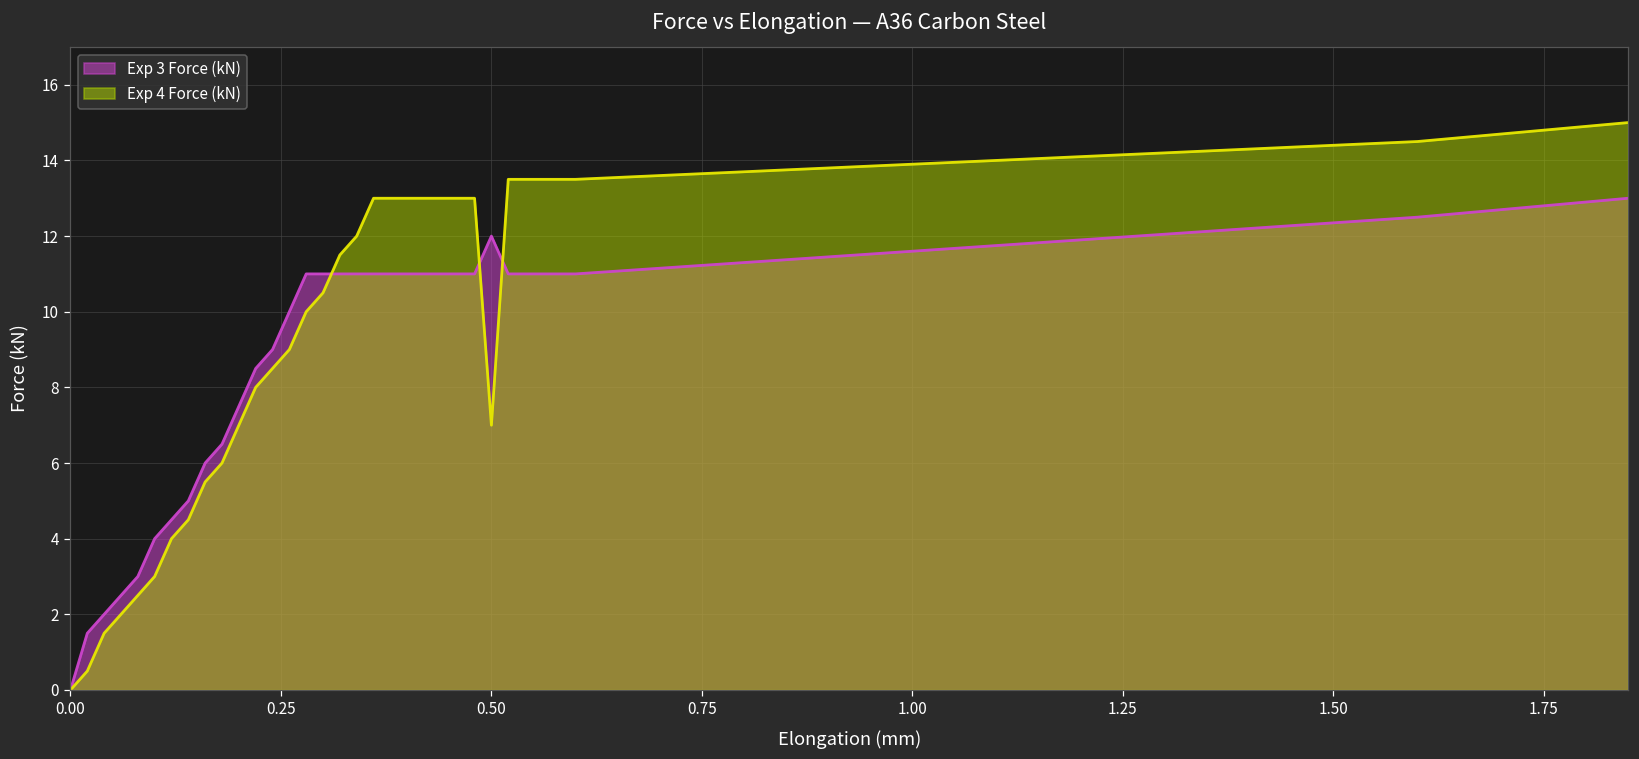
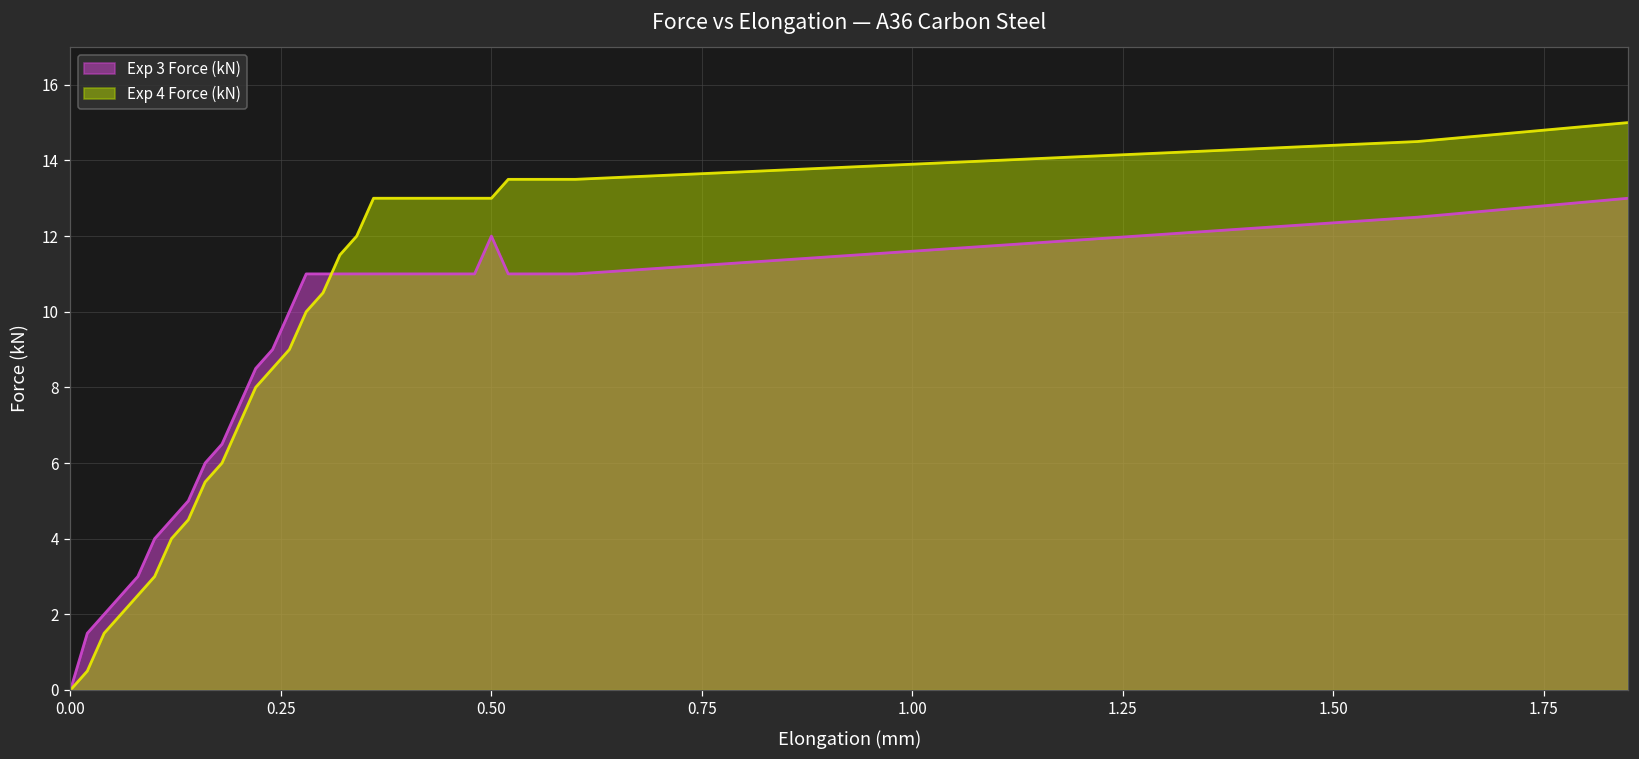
Exp 4 Force (kN), 0.50: 7 -> 13
